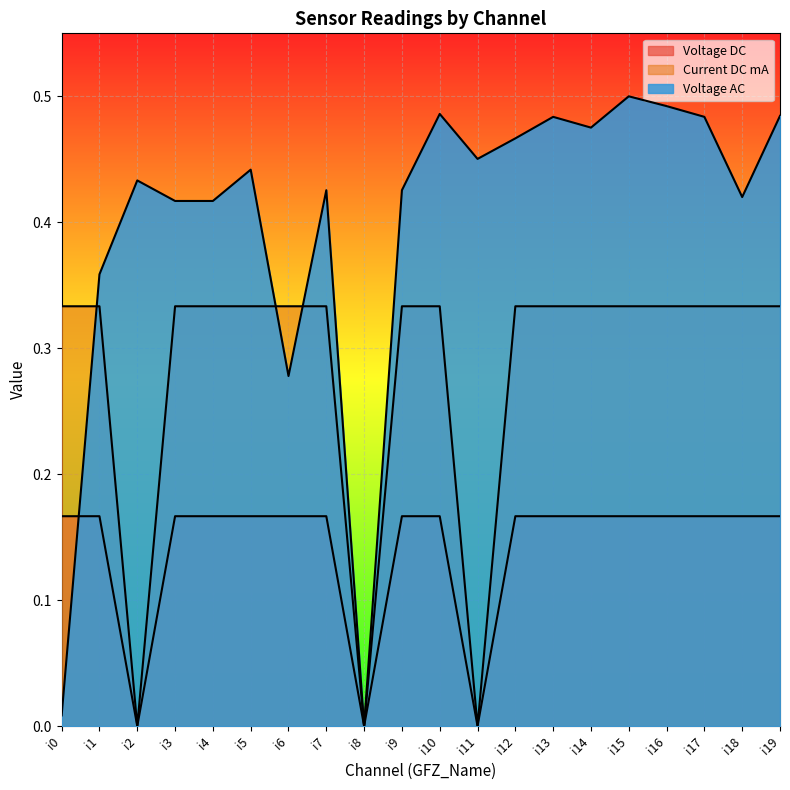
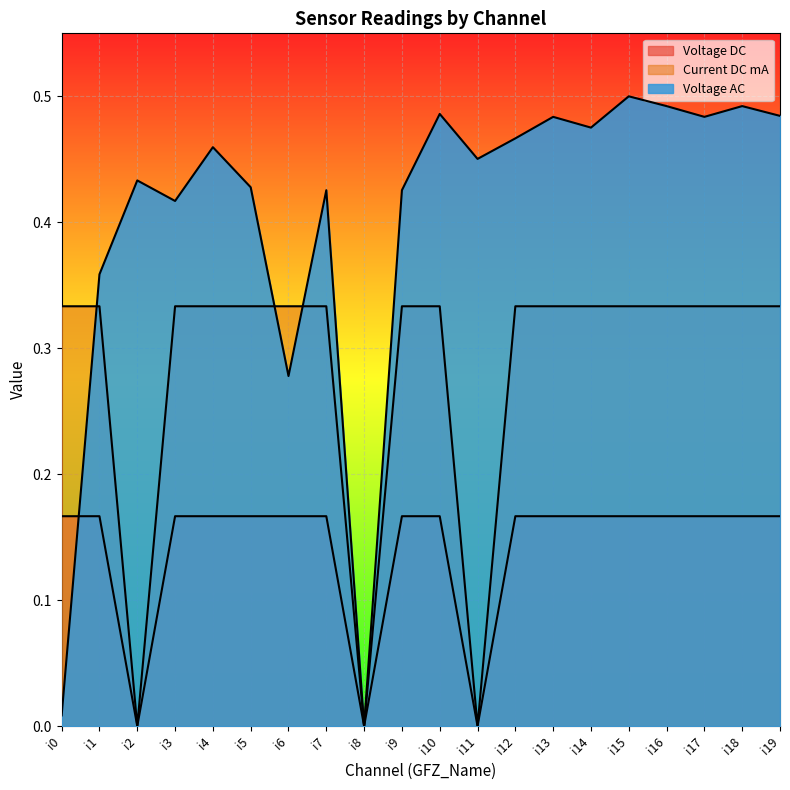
Voltage AC, i4: 0.417 -> 0.460
Voltage AC, i5: 0.442 -> 0.428
Voltage AC, i18: 0.420 -> 0.492
